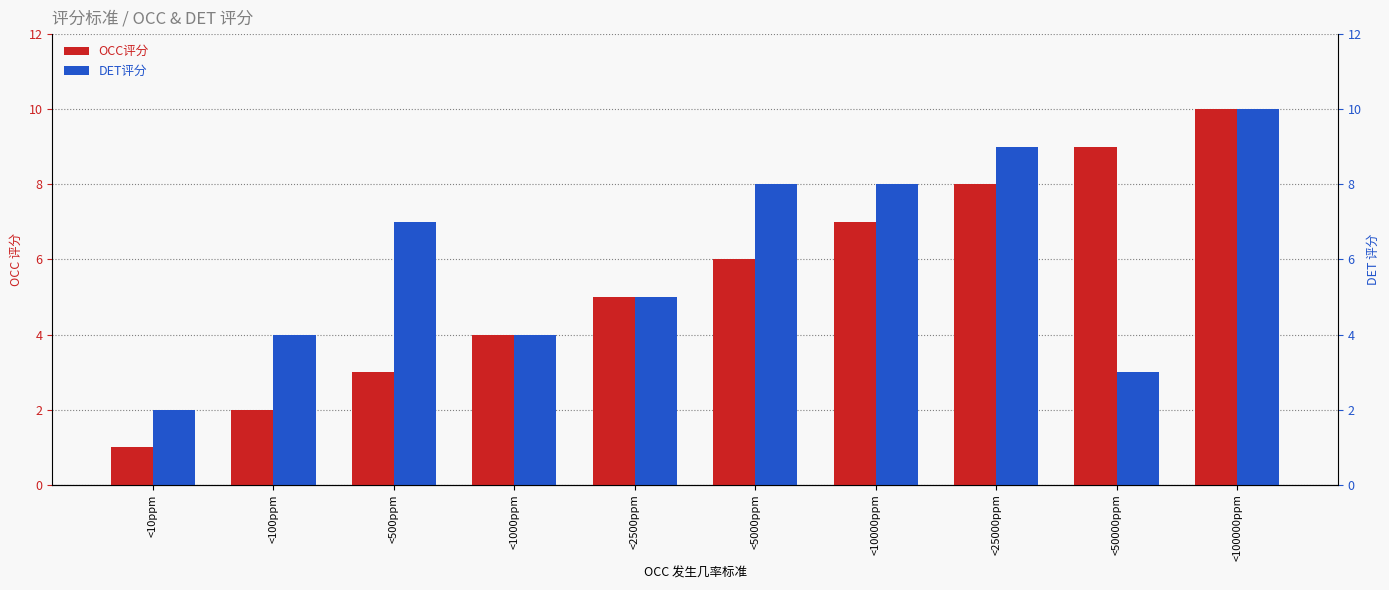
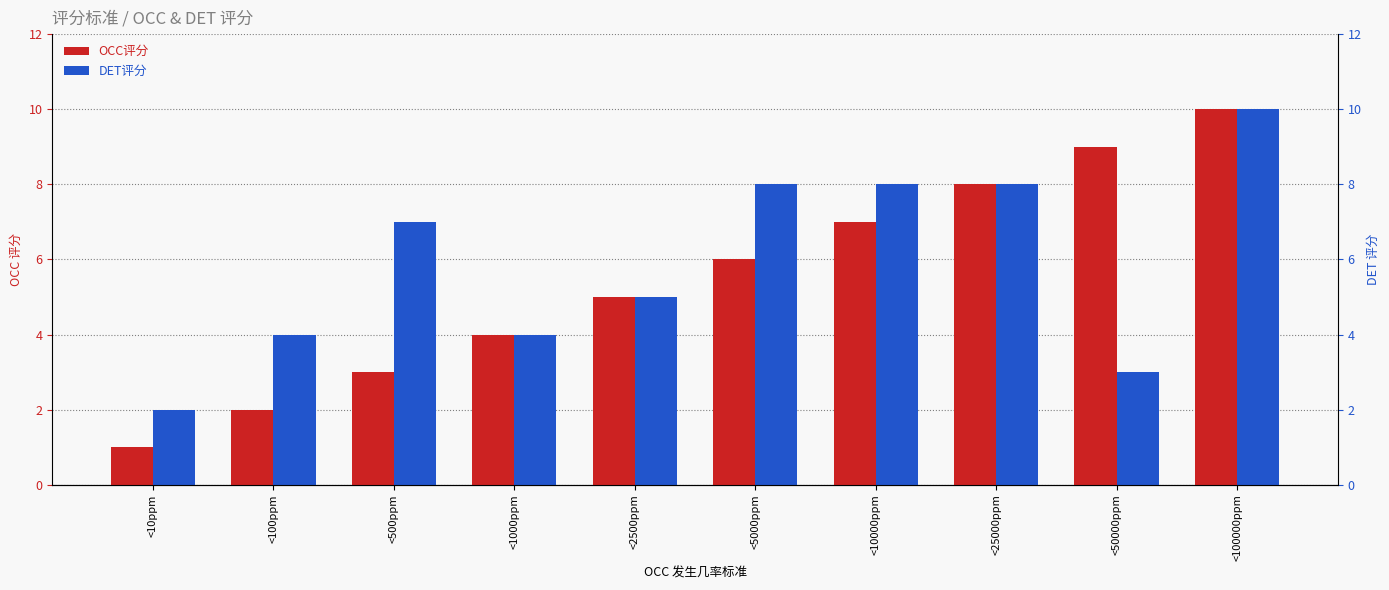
DET评分, <25000ppm: 9 -> 8
